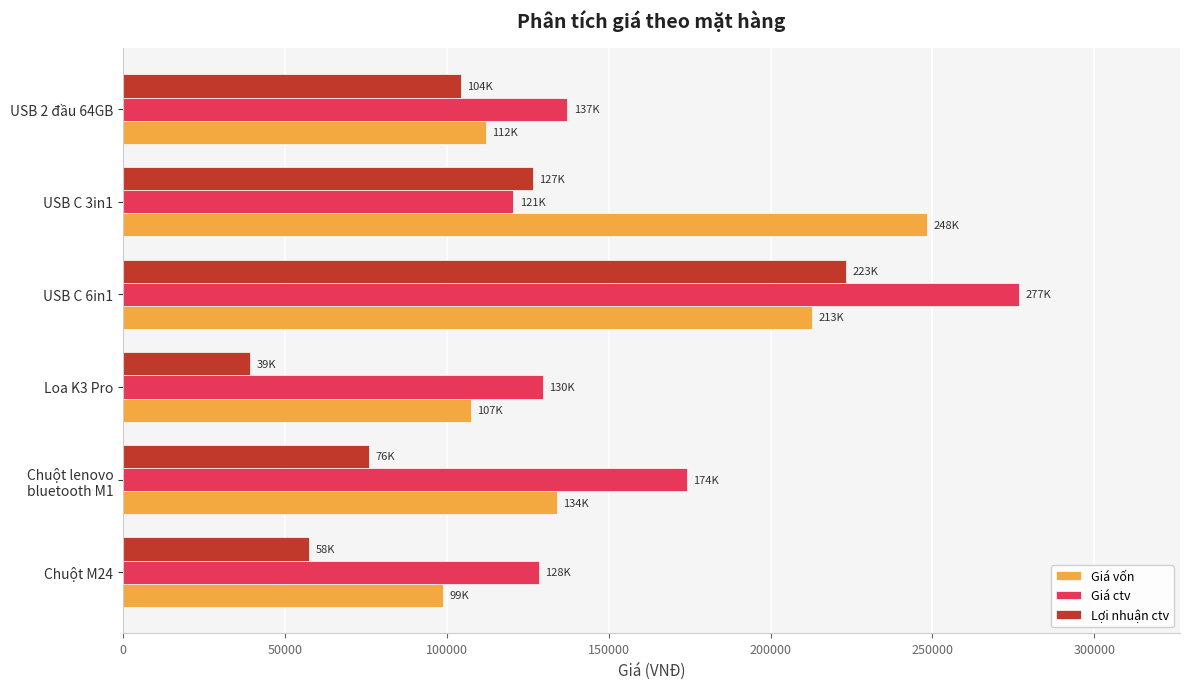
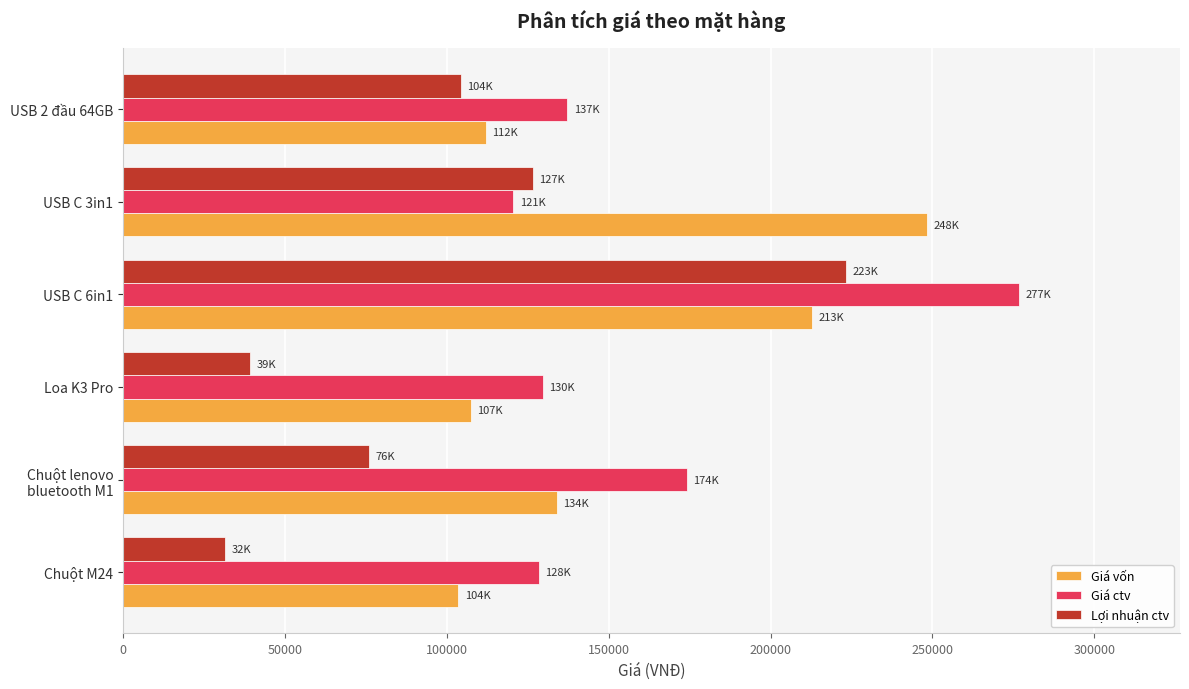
Lợi nhuận ctv, Chuột M24: 58K -> 32K
Giá vốn, Chuột M24: 99K -> 104K
